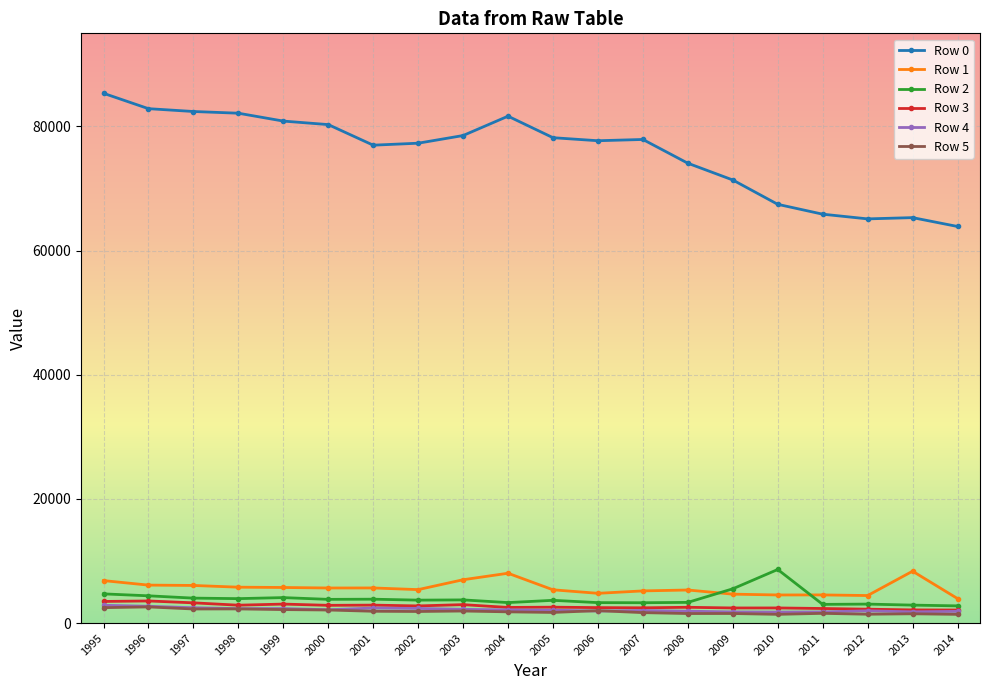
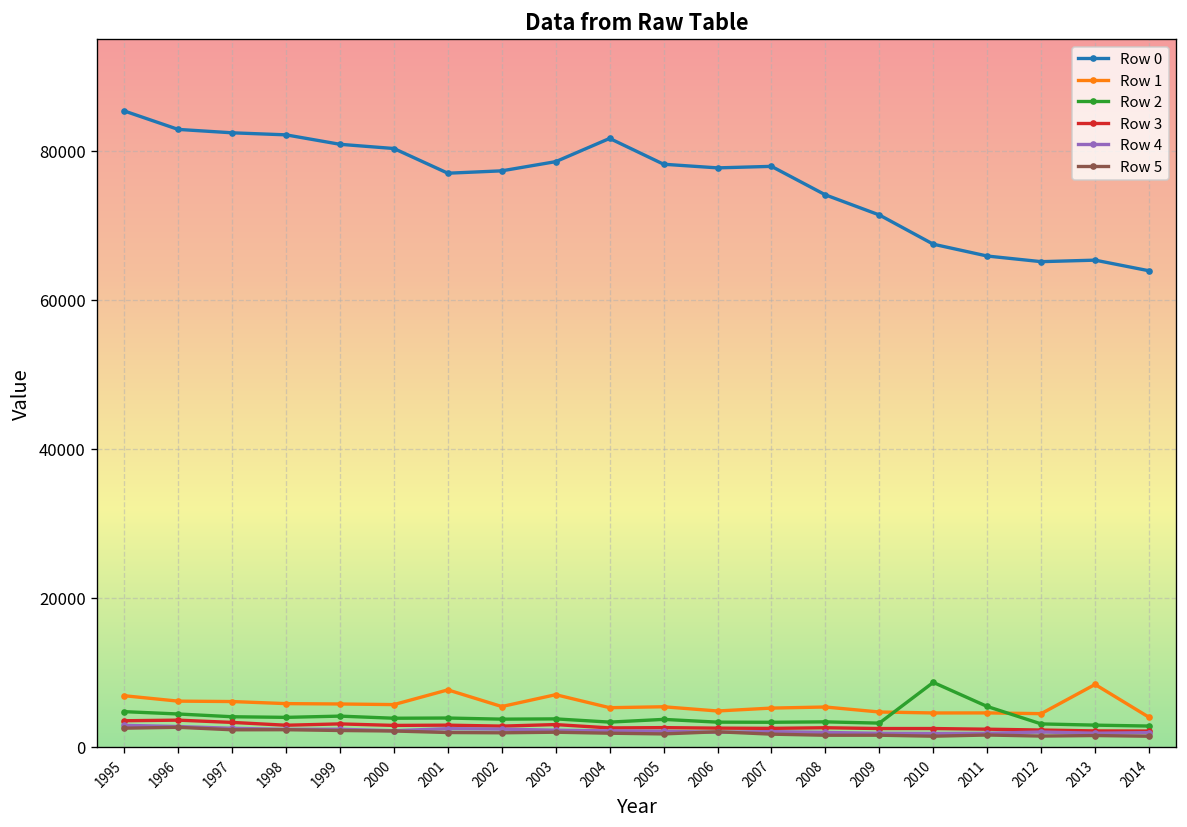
Row 1, 2001: 6000 -> 8000
Row 1, 2004: 8000 -> 5000
Row 2, 2009: 6000 -> 3000
Row 2, 2011: 3000 -> 5000
